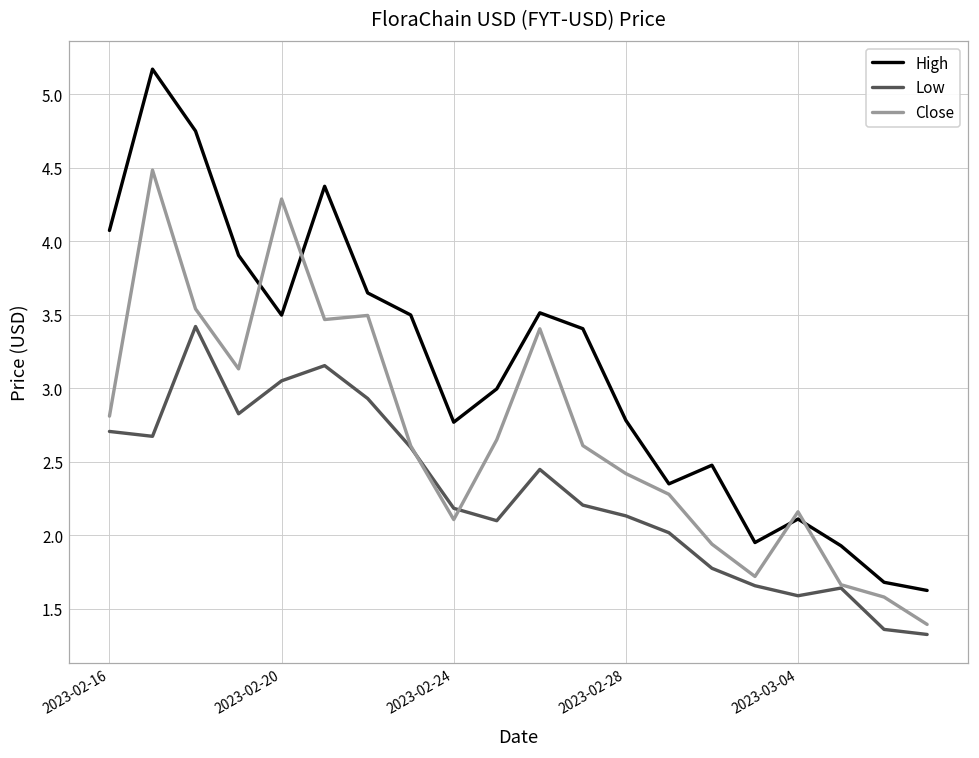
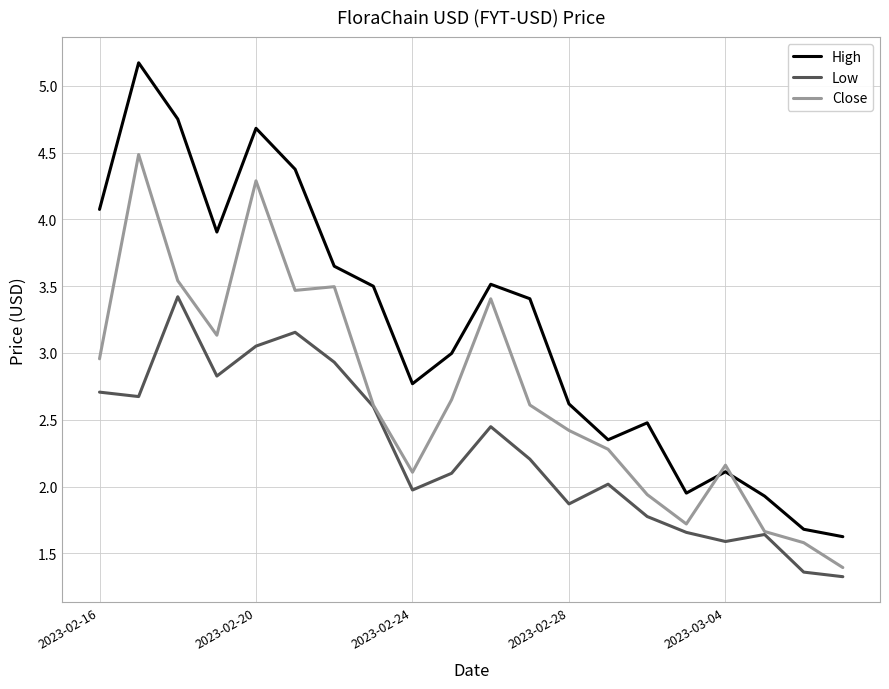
Close, 2023-02-16: 2.81 -> 2.96
High, 2023-02-20: 3.50 -> 4.68
Low, 2023-02-24: 2.18 -> 1.97
High, 2023-02-28: 2.78 -> 2.62
Low, 2023-02-28: 2.13 -> 1.87
